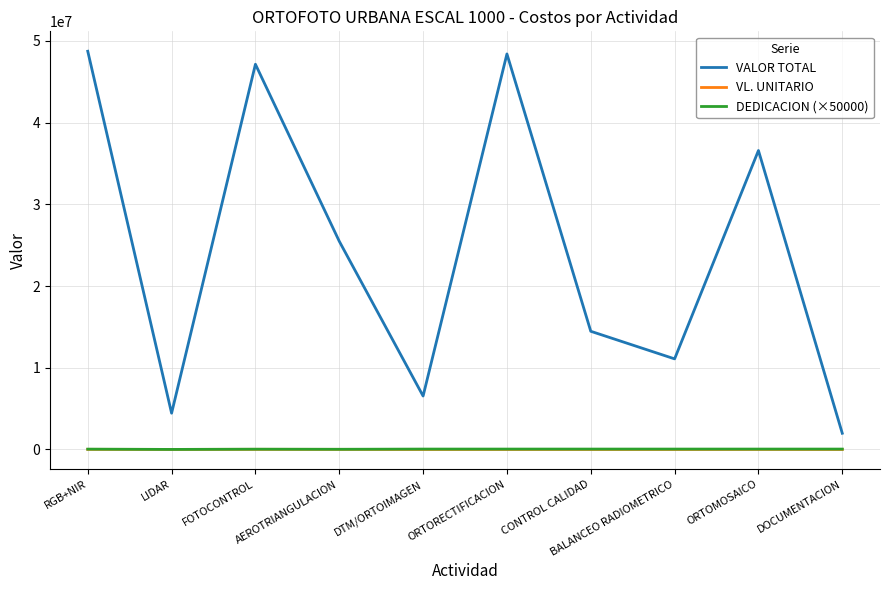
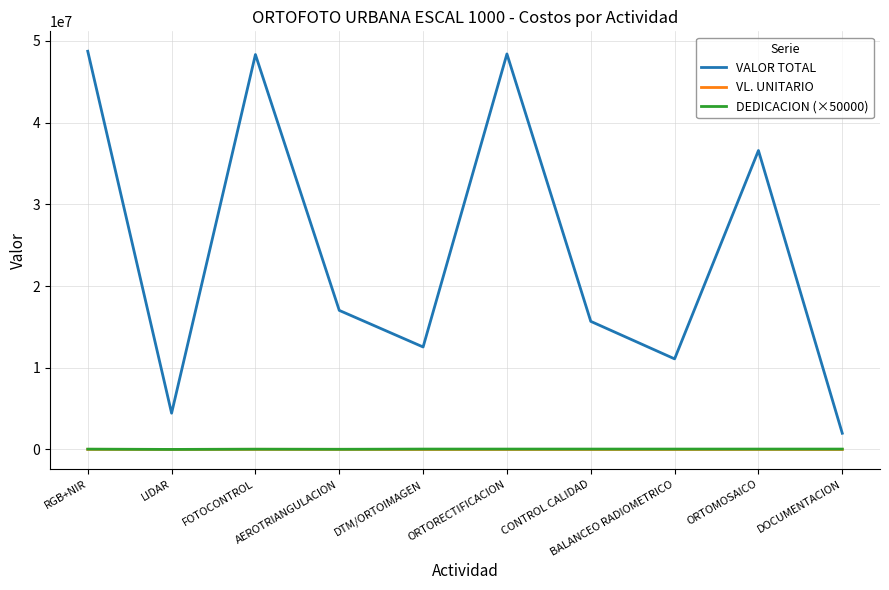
VALOR TOTAL, FOTOCONTROL: 47000000 -> 48000000
VALOR TOTAL, AEROTRIANGULACION: 25000000 -> 17000000
VALOR TOTAL, DTM/ORTOIMAGEN: 7000000 -> 13000000
VALOR TOTAL, CONTROL CALIDAD: 14000000 -> 16000000
